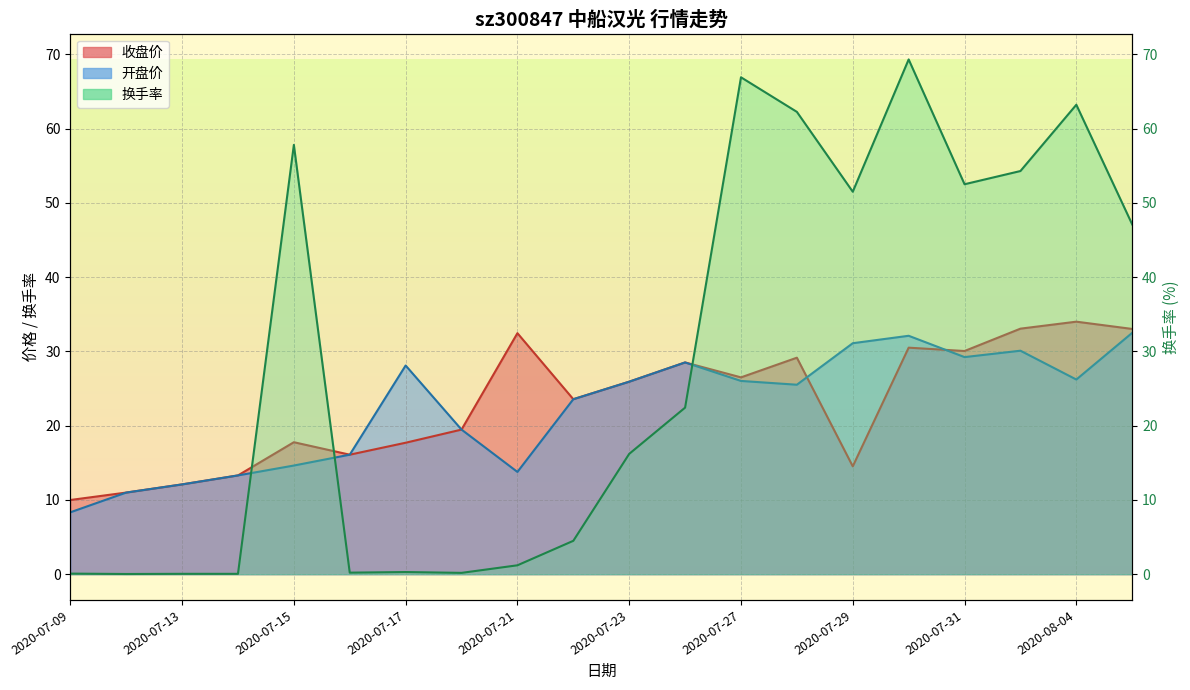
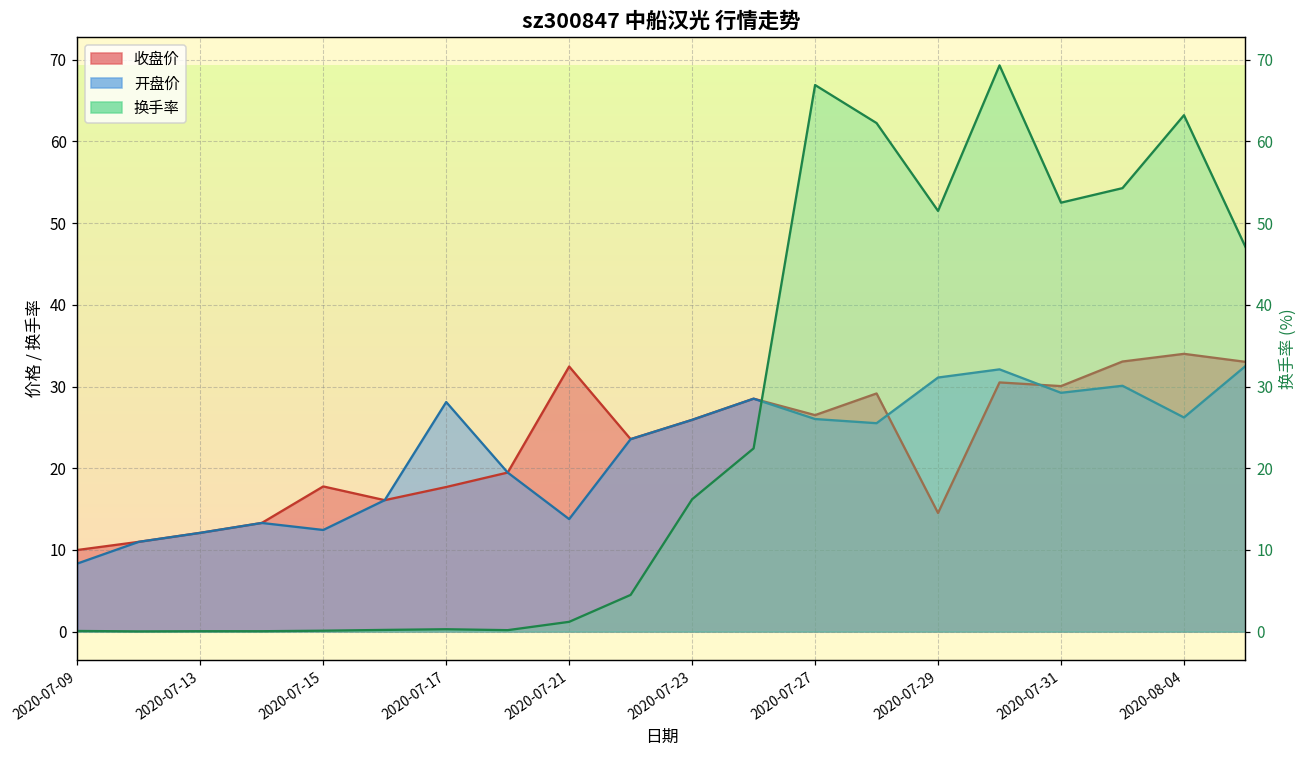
开盘价, 2020-07-15: 15 -> 12
换手率, 2020-07-15: 58 -> 0
